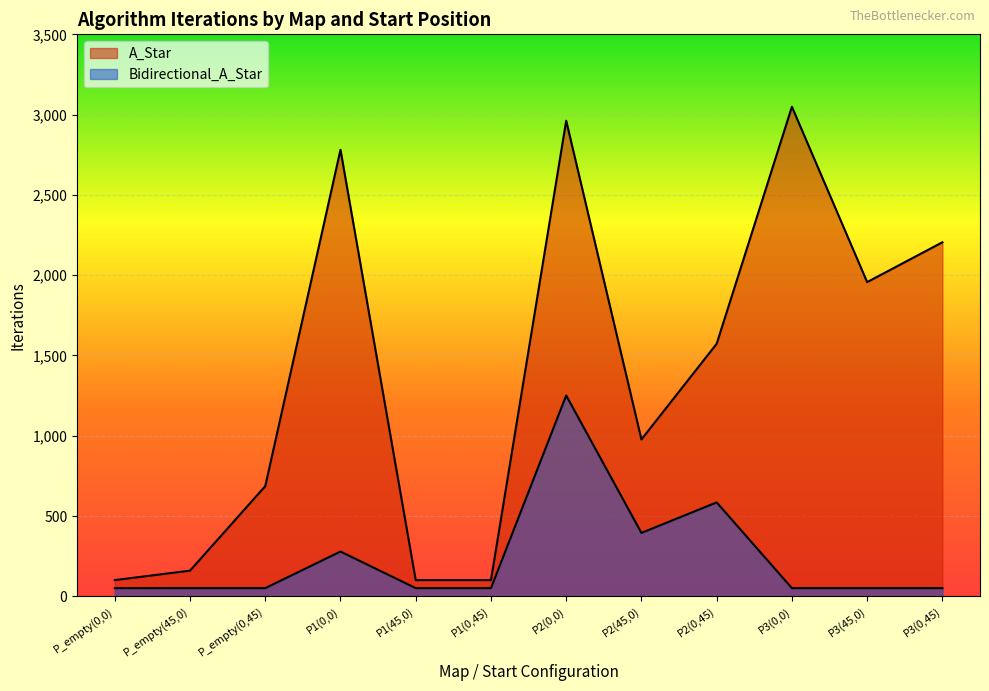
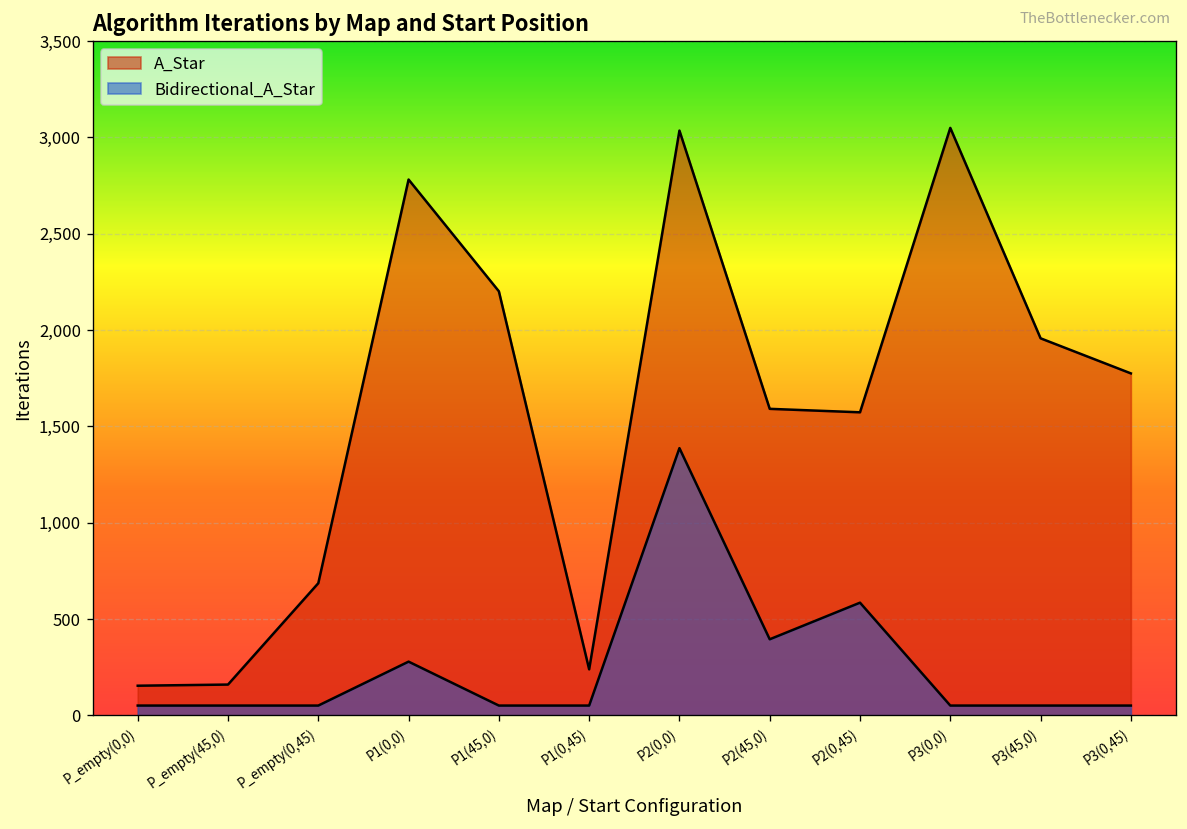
A_Star, P_empty(0,0): 100 -> 150
A_Star, P1(45,0): 100 -> 2,200
A_Star, P1(0,45): 100 -> 240
A_Star, P2(0,0): 2,960 -> 3,040
Bidirectional_A_Star, P2(0,0): 1,250 -> 1,390
A_Star, P2(45,0): 980 -> 1,590
A_Star, P3(0,45): 2,210 -> 1,780
